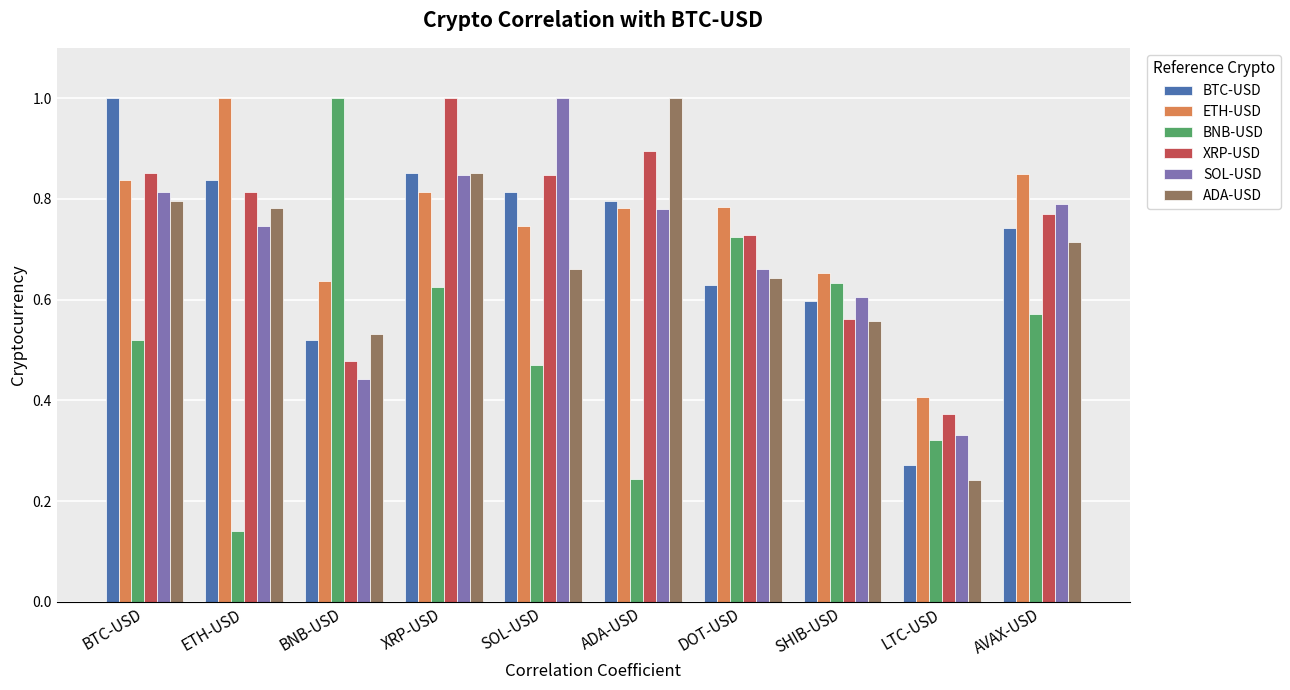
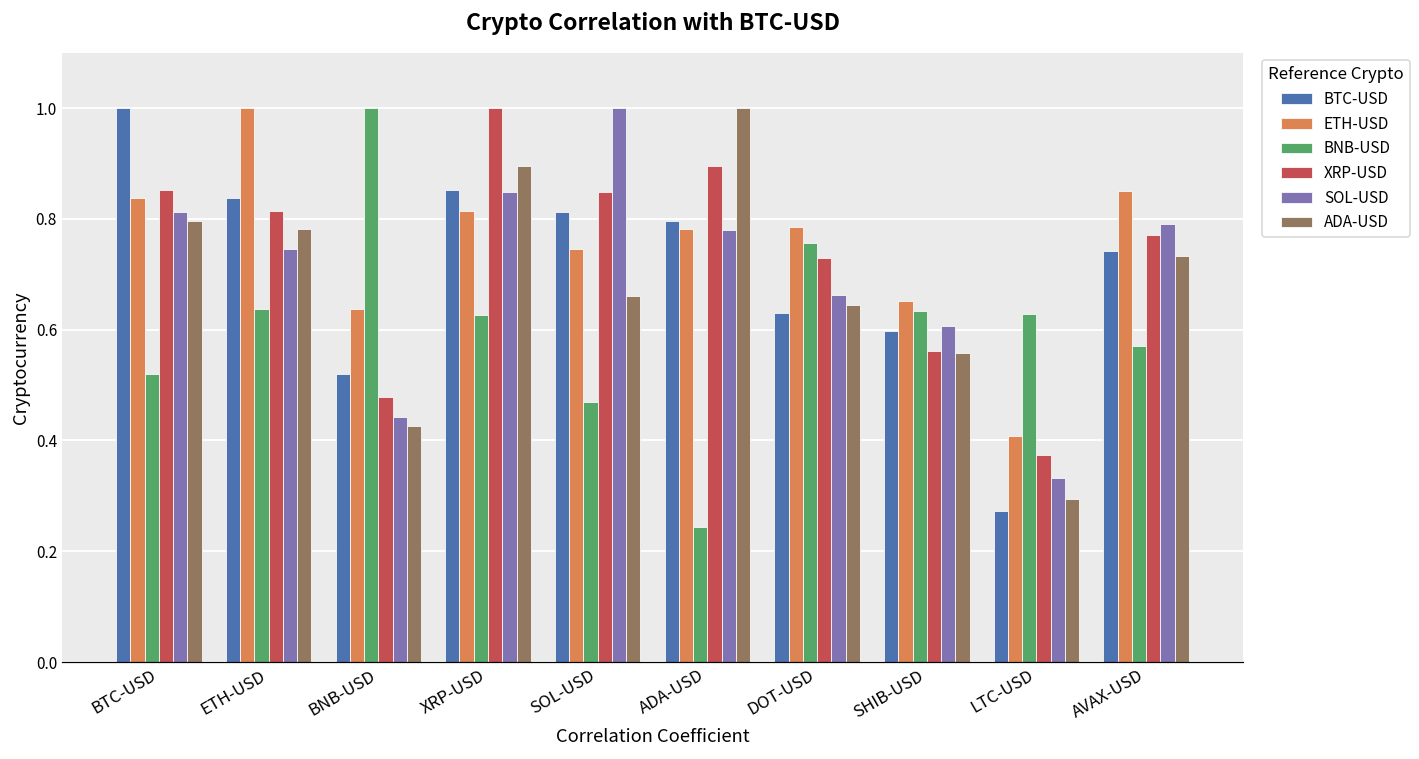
BNB-USD, ETH-USD: 0.14 -> 0.64
ADA-USD, BNB-USD: 0.53 -> 0.43
ADA-USD, XRP-USD: 0.85 -> 0.89
BNB-USD, DOT-USD: 0.72 -> 0.76
BNB-USD, LTC-USD: 0.32 -> 0.63
ADA-USD, LTC-USD: 0.24 -> 0.29
ADA-USD, AVAX-USD: 0.72 -> 0.73
